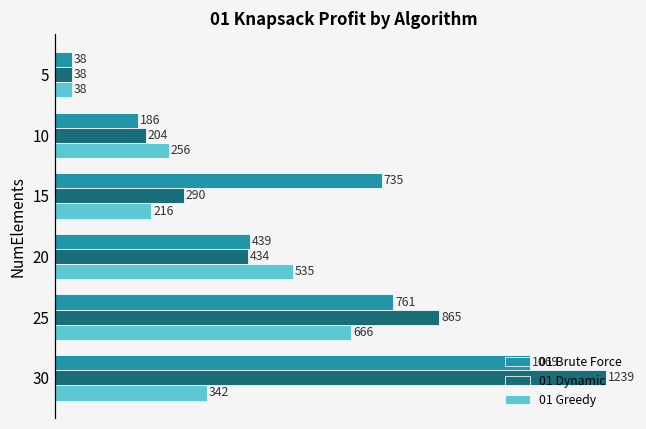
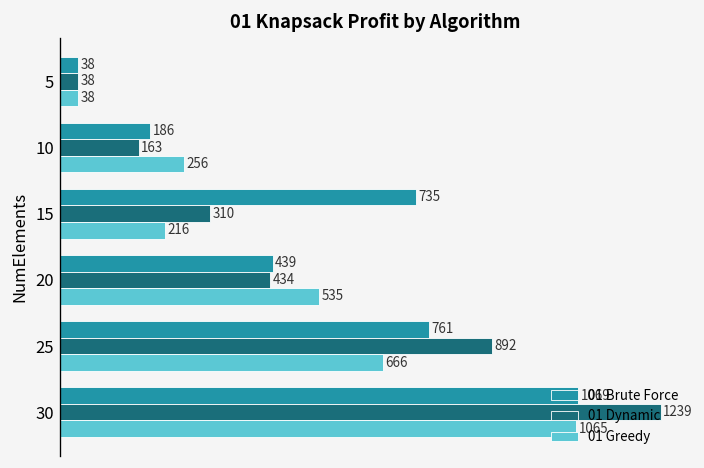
01 Dynamic, 10: 204 -> 163
01 Dynamic, 15: 290 -> 310
01 Dynamic, 25: 865 -> 892
01 Greedy, 30: 342 -> 1065
